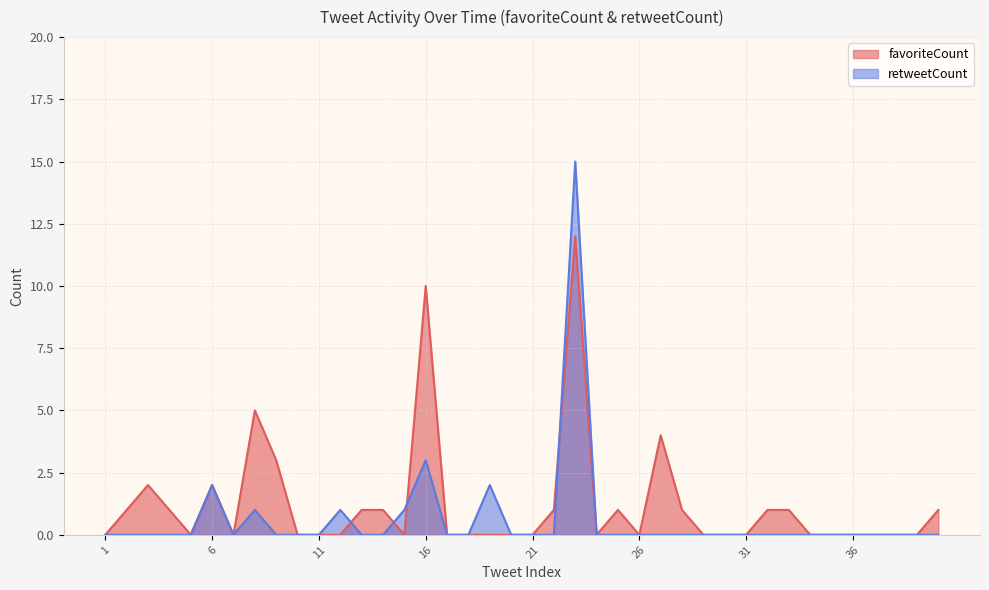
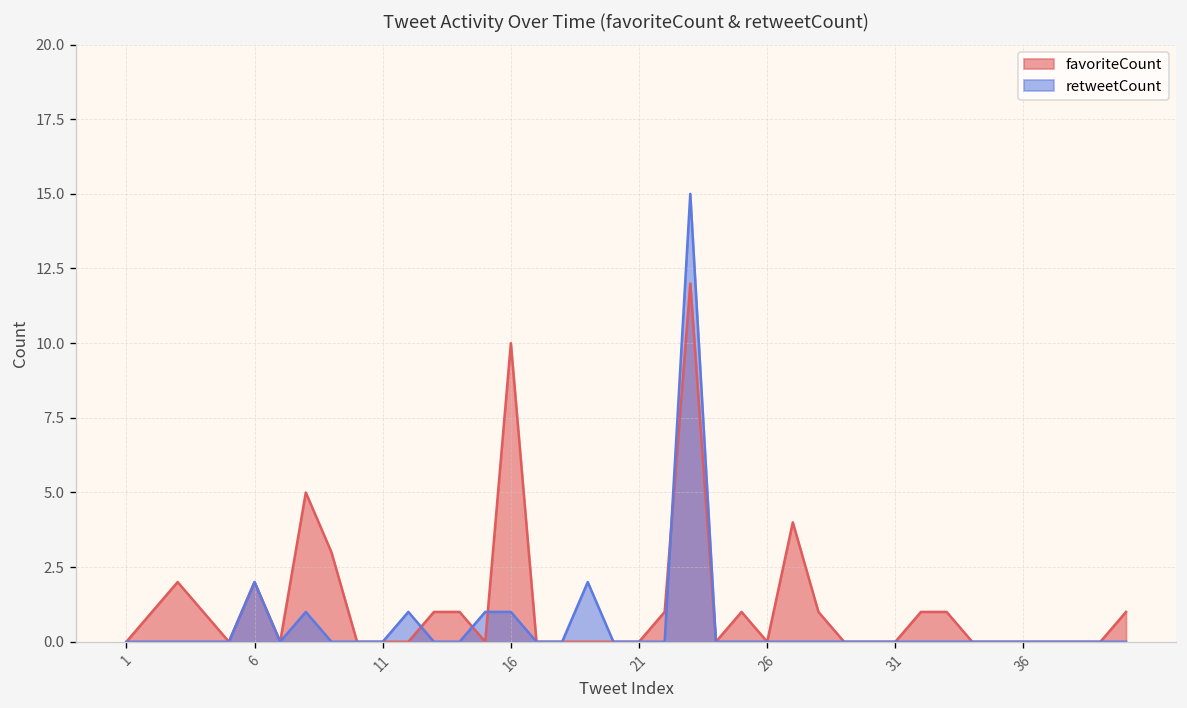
retweetCount, 16: 3 -> 1
